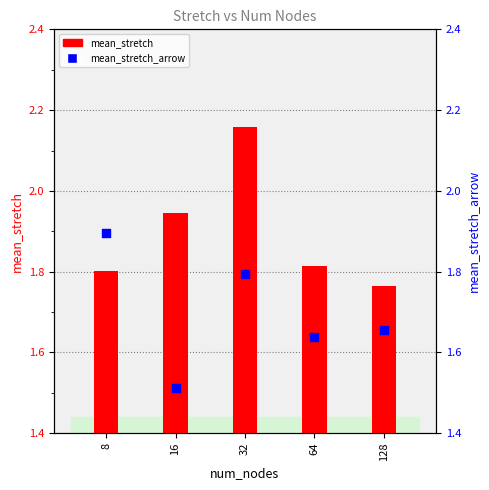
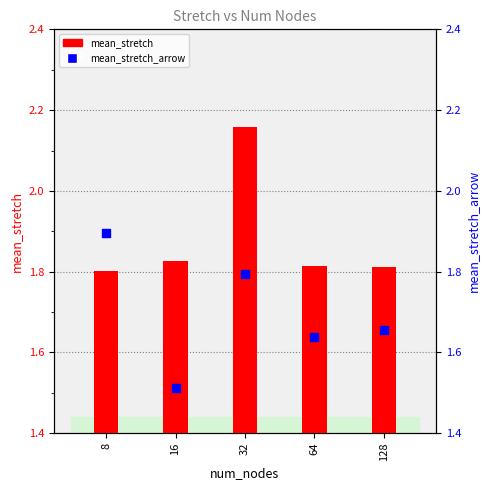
mean_stretch, 16: 1.94 -> 1.83
mean_stretch, 128: 1.77 -> 1.81
